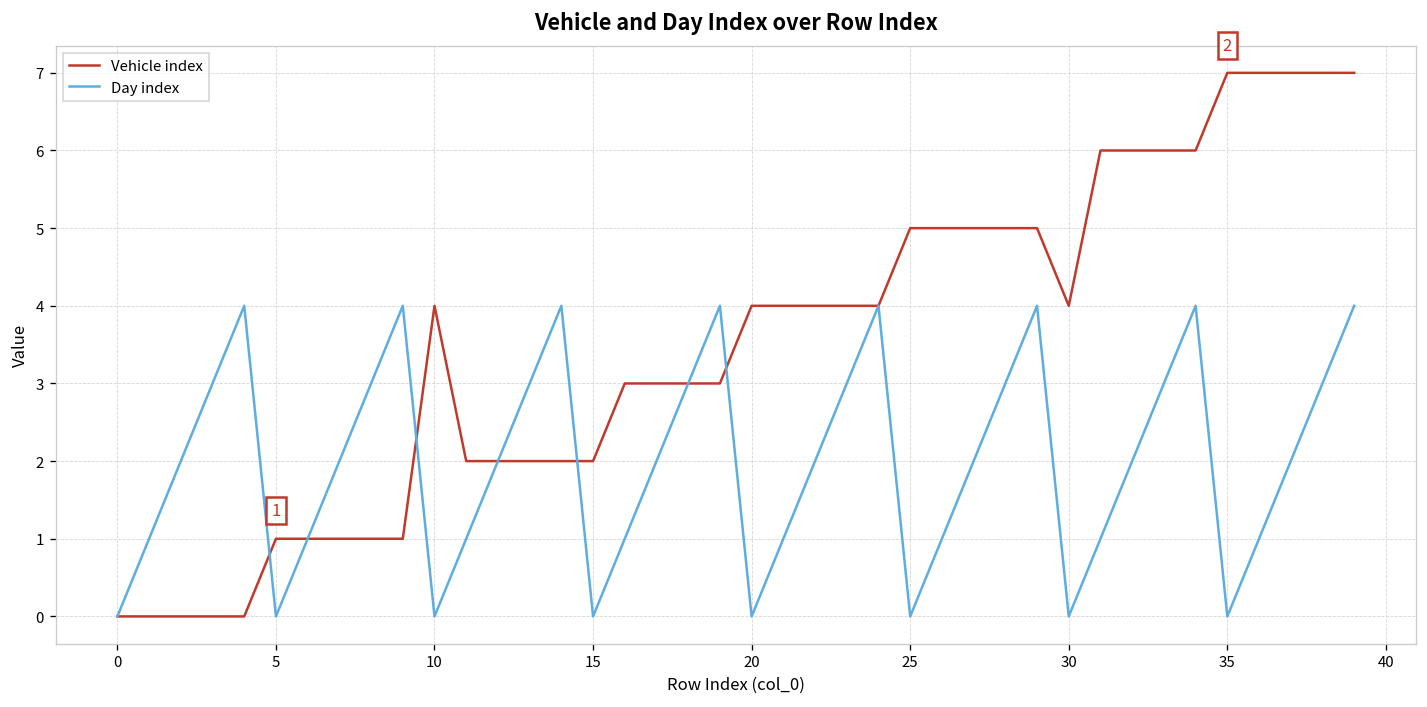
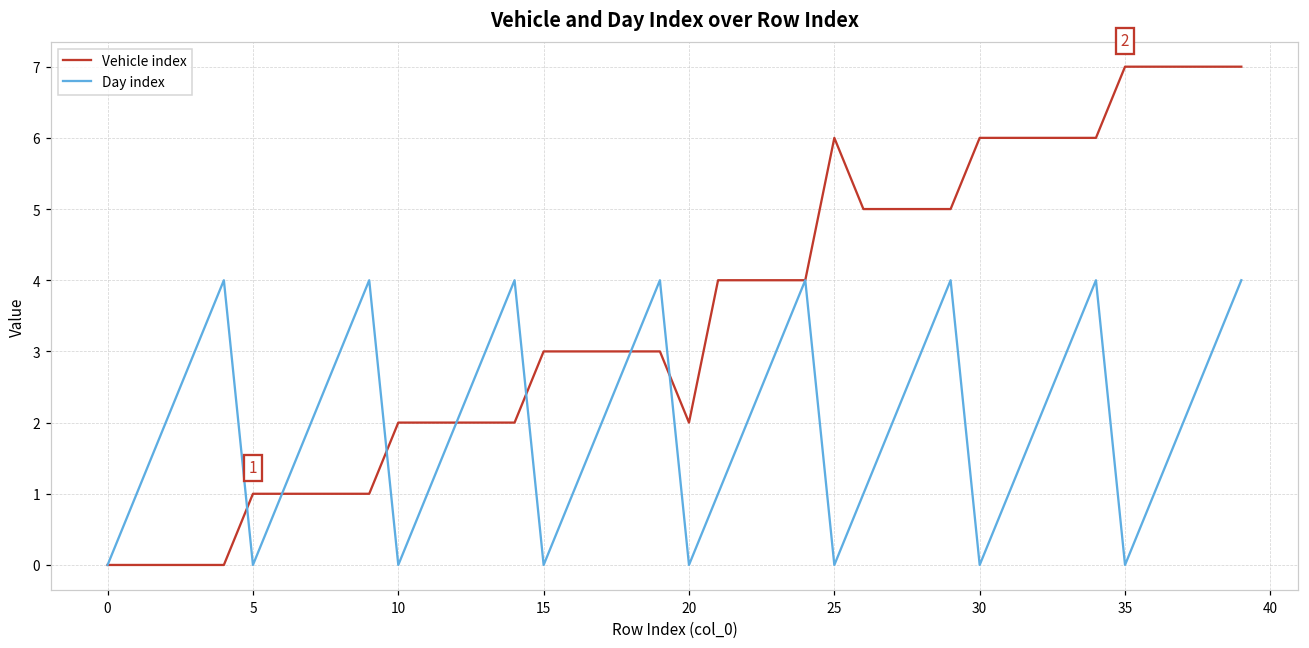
Vehicle index, 10: 4 -> 2
Vehicle index, 15: 2 -> 3
Vehicle index, 20: 4 -> 2
Vehicle index, 25: 5 -> 6
Vehicle index, 30: 4 -> 6
